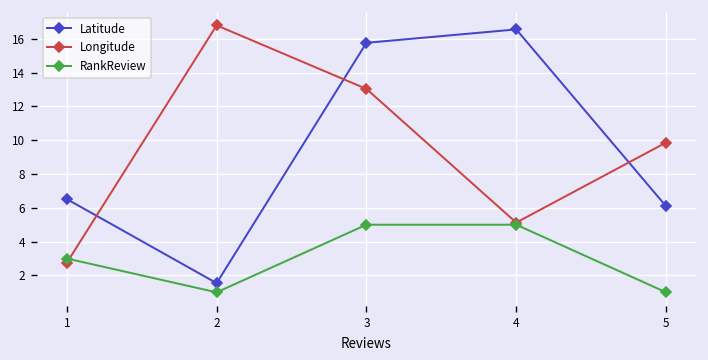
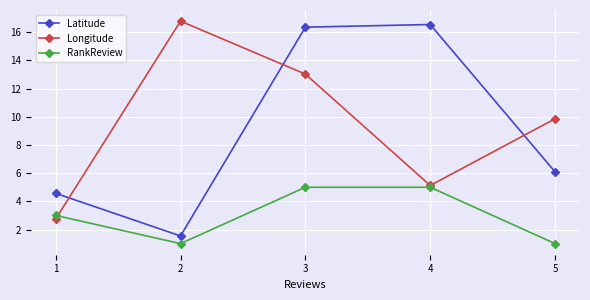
Latitude, 1: 6.5 -> 4.6
Latitude, 3: 15.8 -> 16.4
